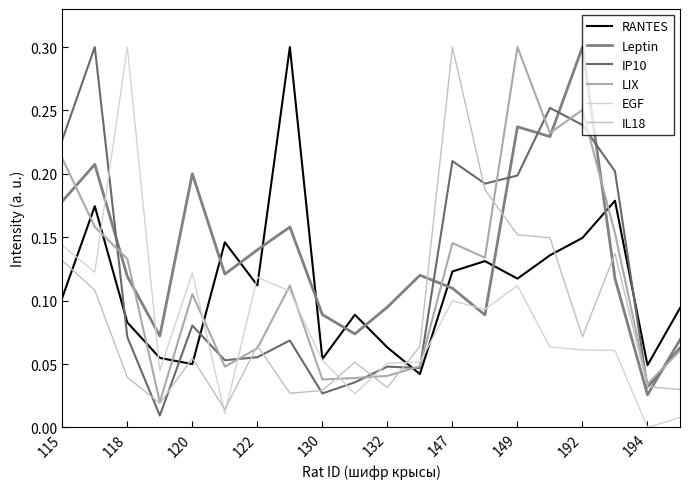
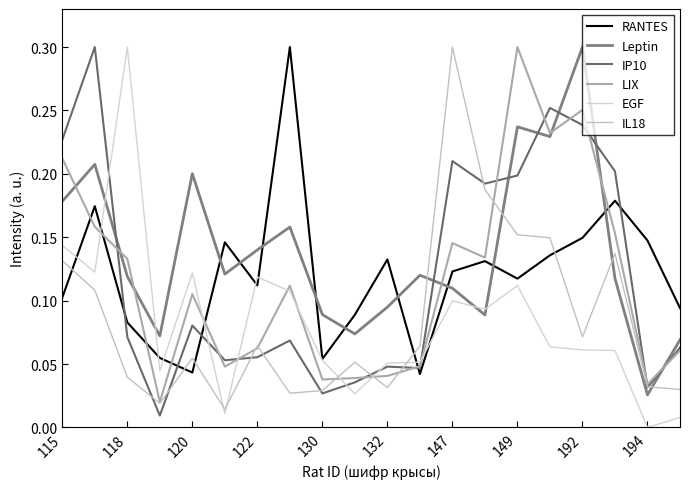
RANTES, 120: 0.050 -> 0.043
RANTES, 132: 0.063 -> 0.133
RANTES, 194: 0.049 -> 0.147
